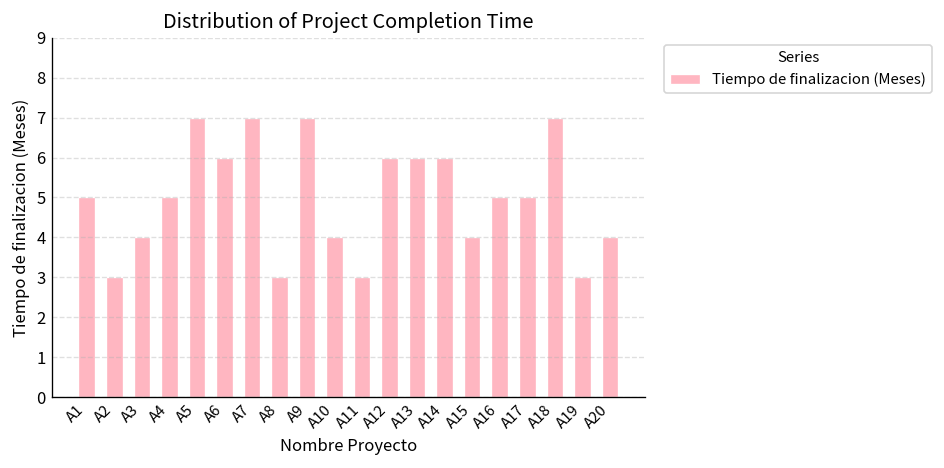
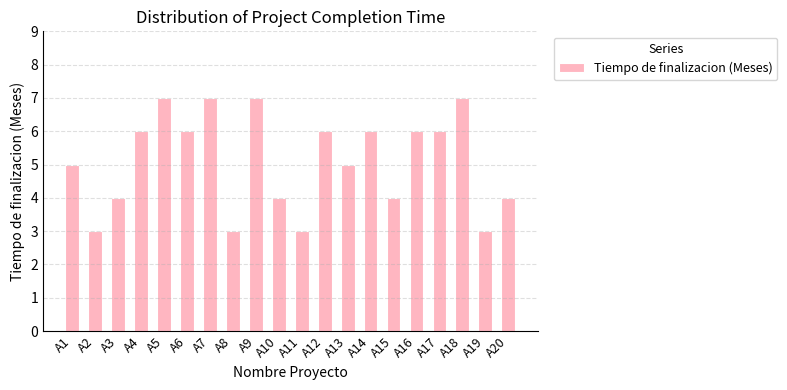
A4: 5 -> 6
A13: 6 -> 5
A16: 5 -> 6
A17: 5 -> 6
